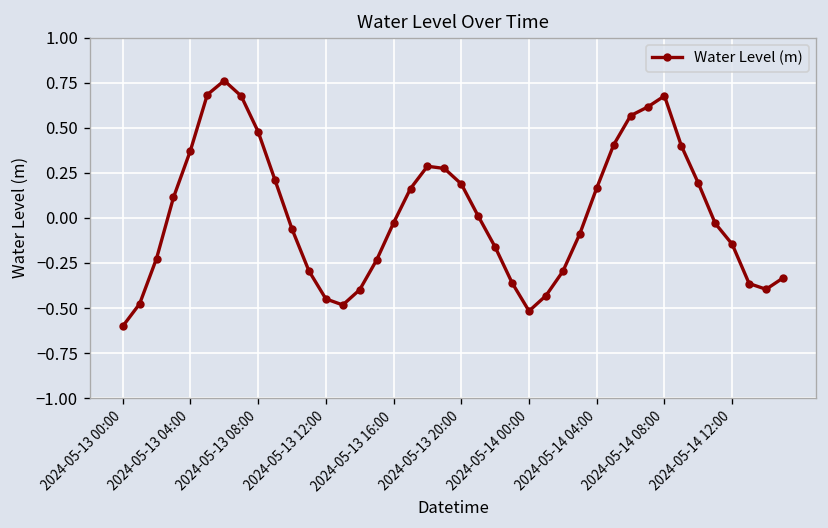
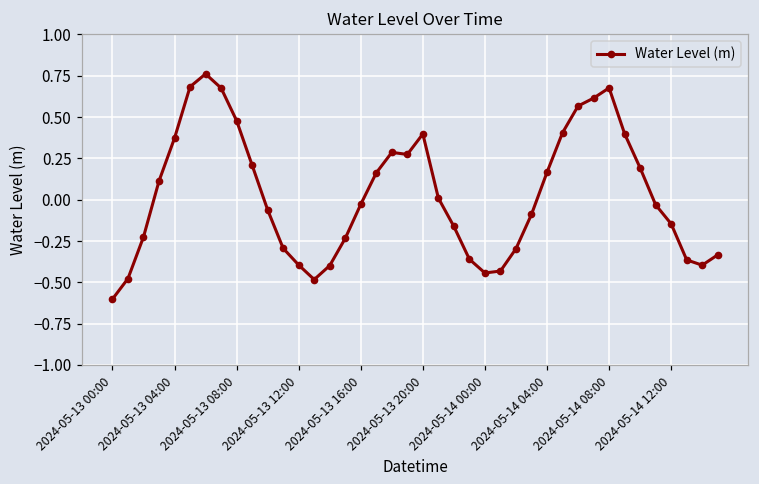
2024-05-13 12:00: -0.45 -> -0.40
2024-05-13 20:00: 0.19 -> 0.40
2024-05-14 00:00: -0.52 -> -0.44
